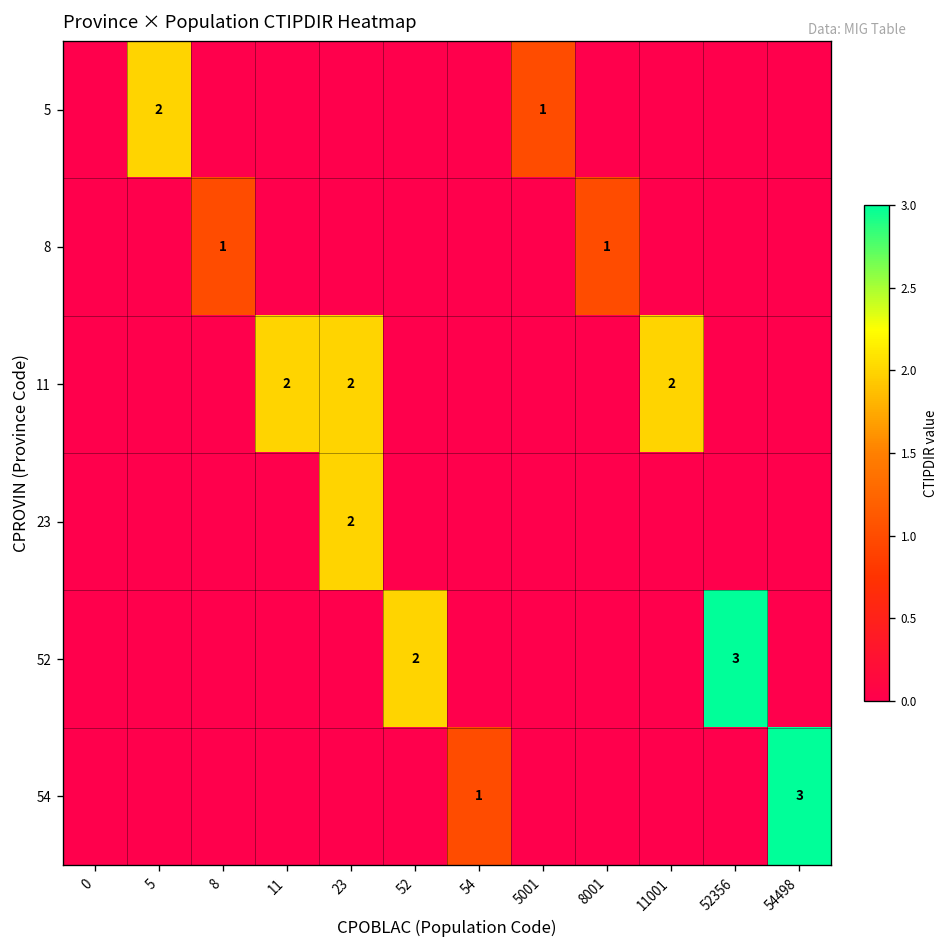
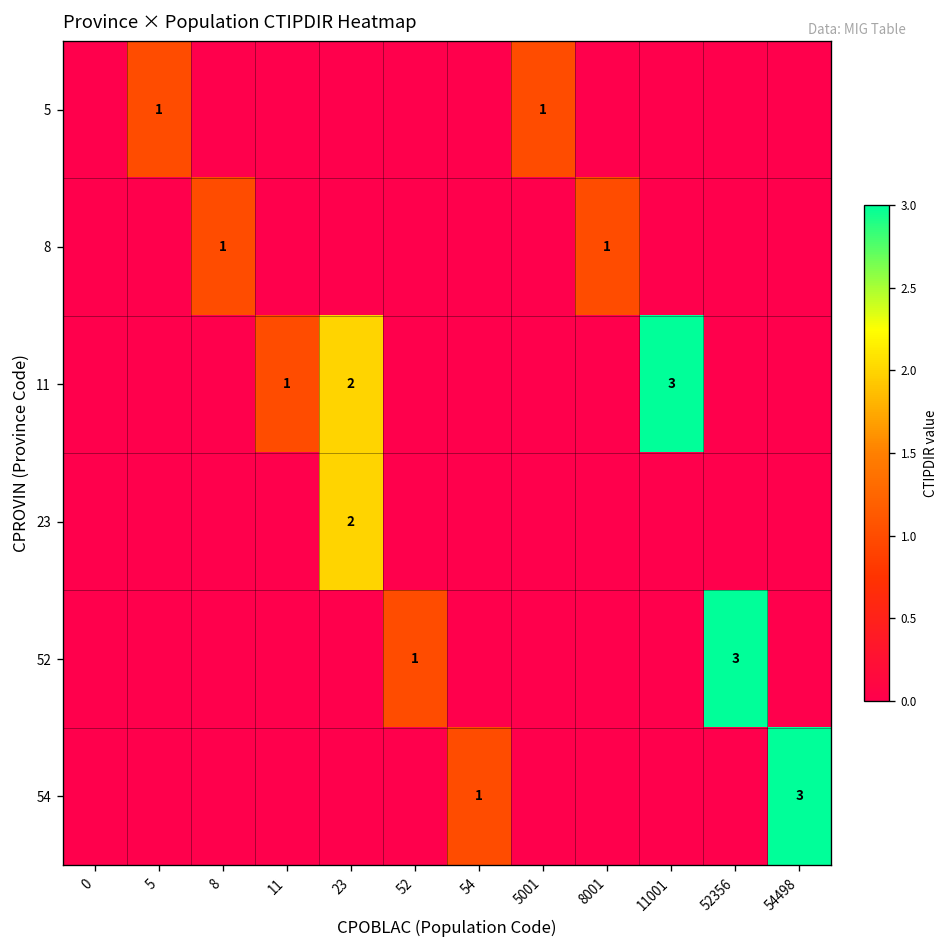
5, 5: 2 -> 1
11, 11: 2 -> 1
11, 11001: 2 -> 3
52, 52: 2 -> 1
